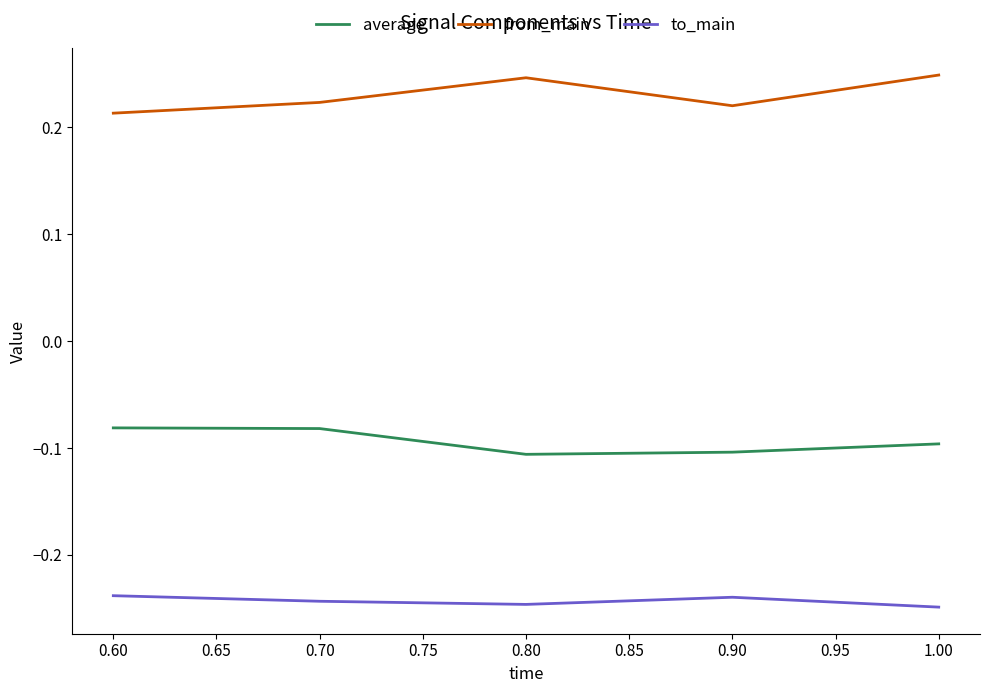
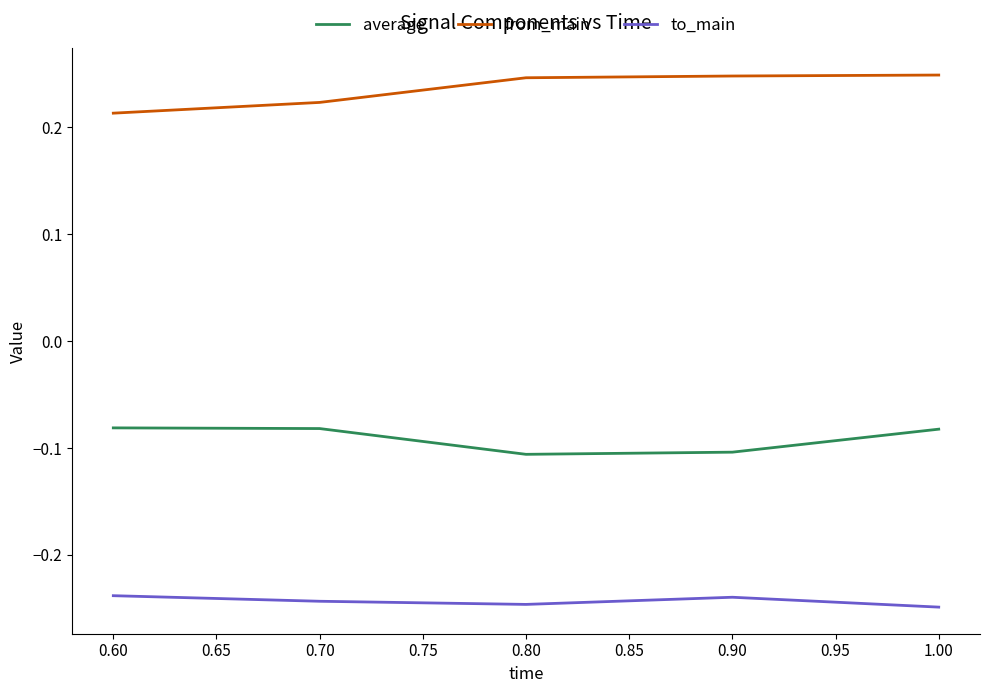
from_main, 0.90: 0.220 -> 0.248
average, 1.00: -0.096 -> -0.082
